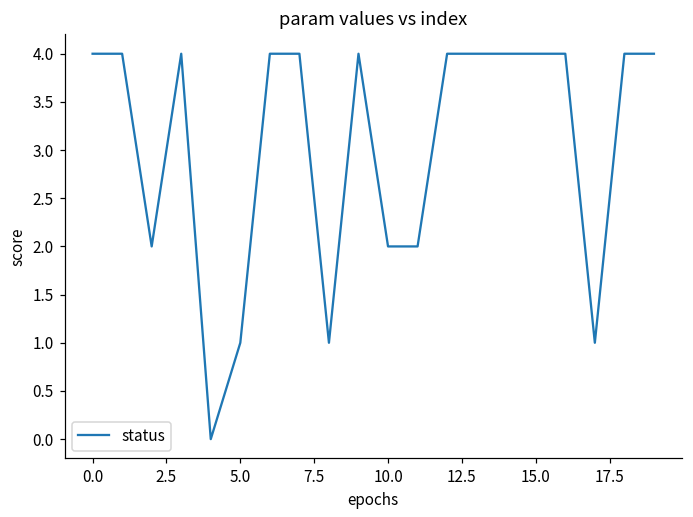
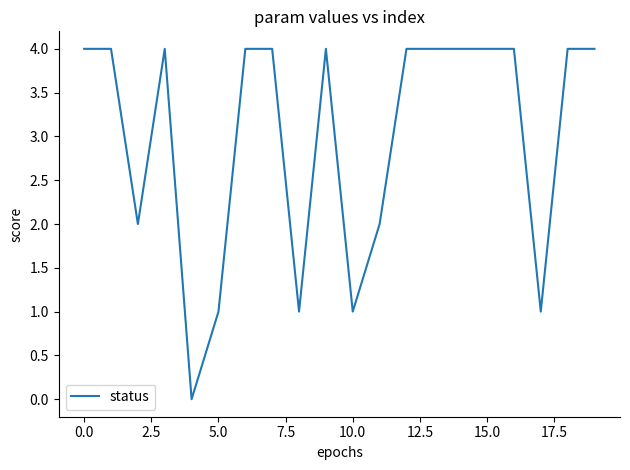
10.0: 2 -> 1
